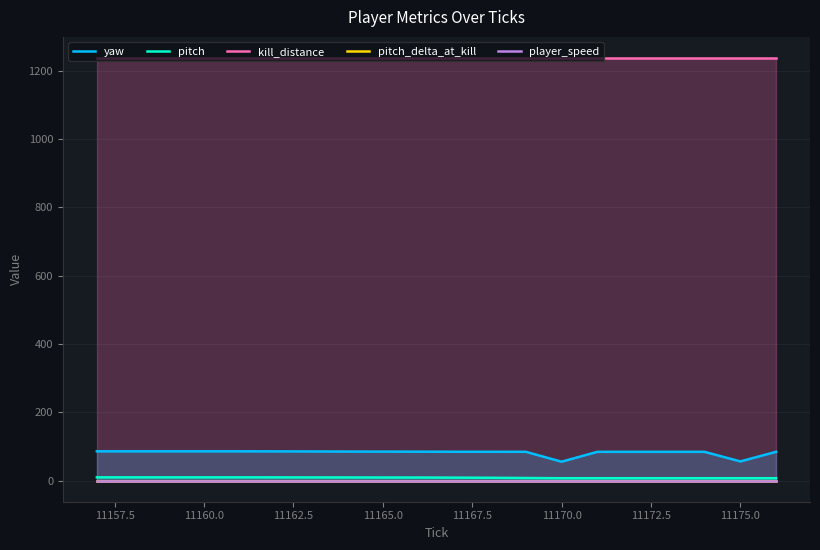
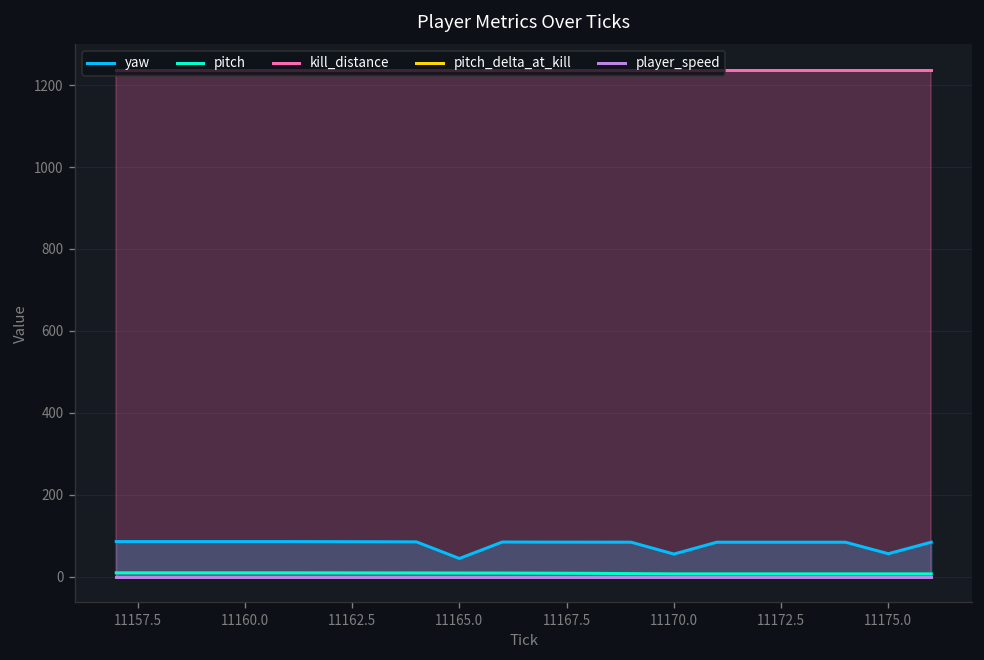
yaw, 11165.0: 80 -> 40
